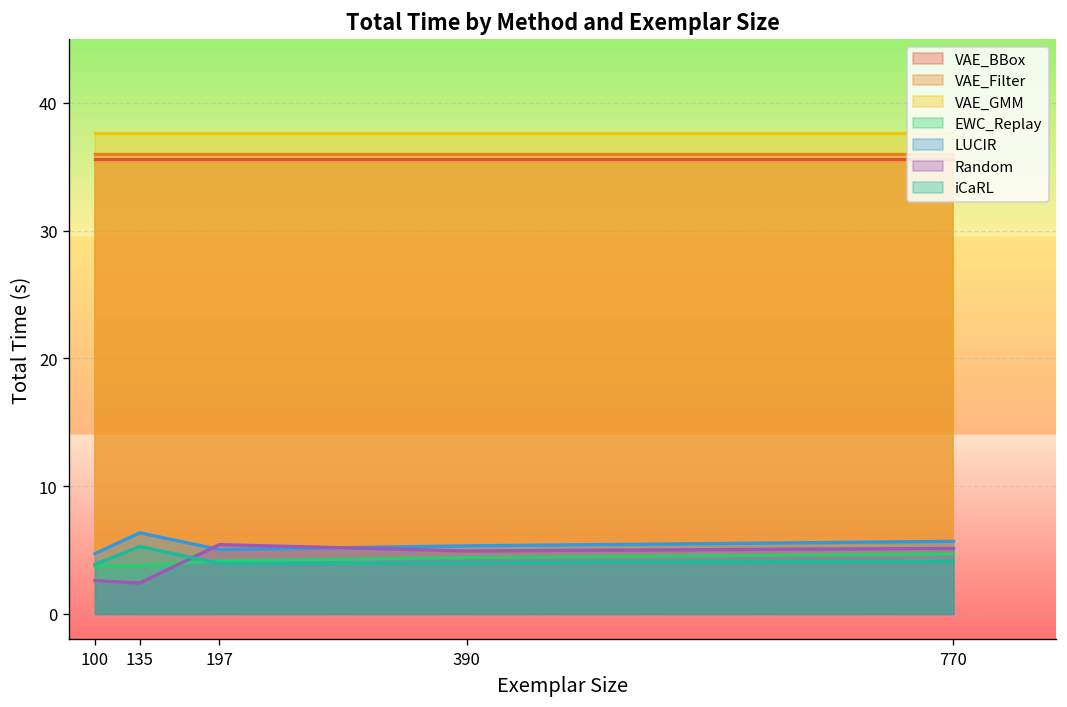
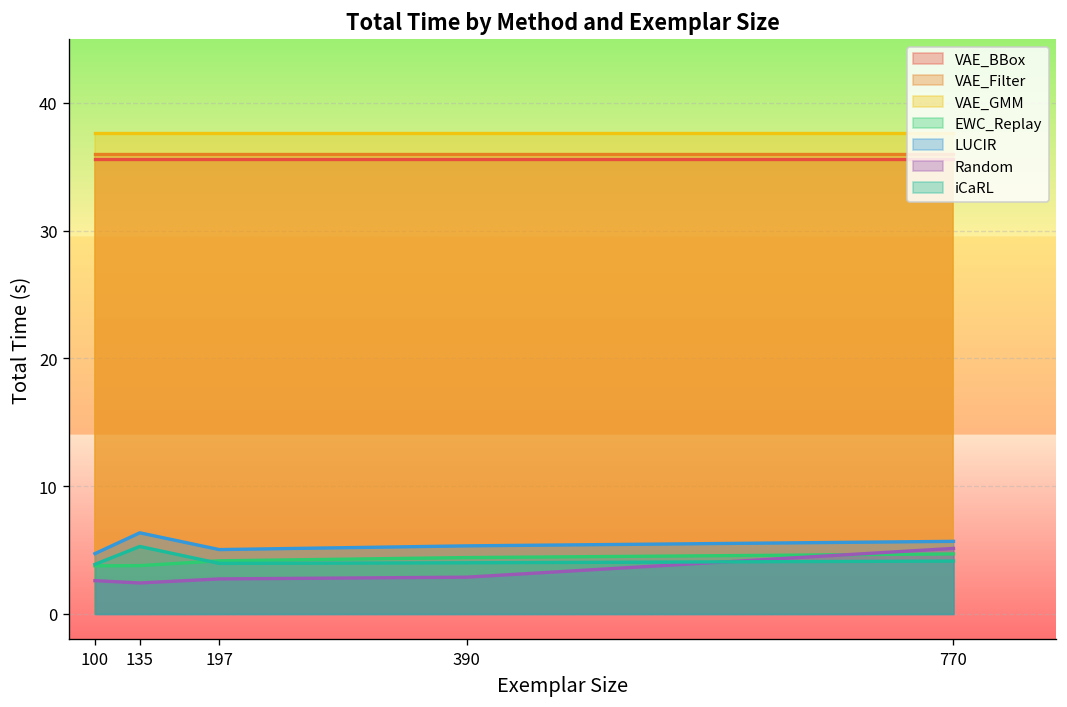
Random, 197: 5.4 -> 2.7
Random, 390: 4.9 -> 2.9
